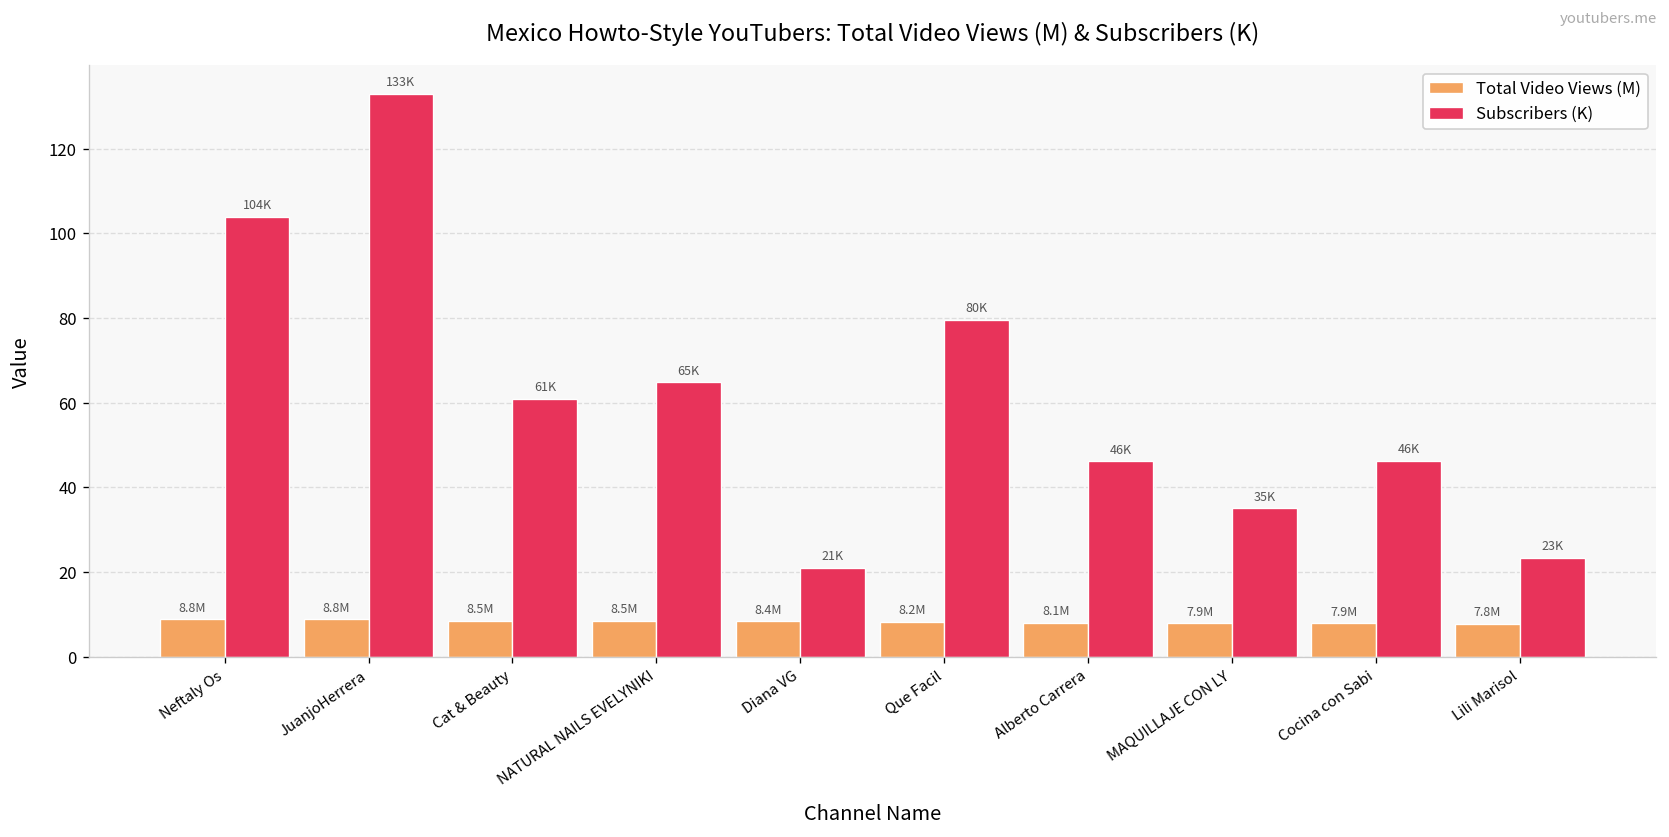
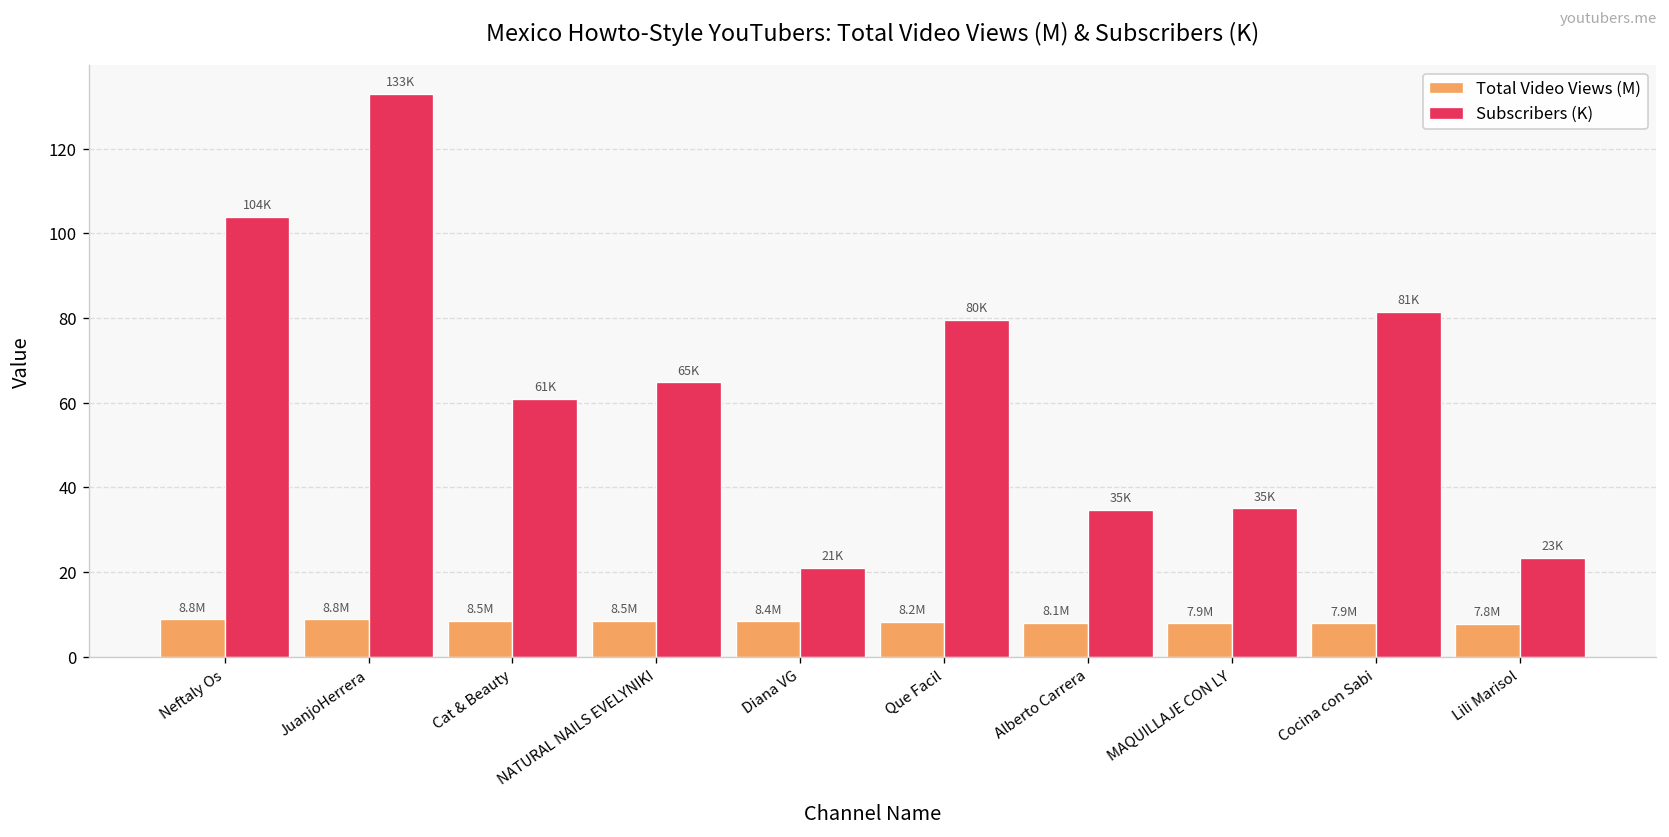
Subscribers (K), Alberto Carrera: 46K -> 35K
Subscribers (K), Cocina con Sabi: 46K -> 81K
